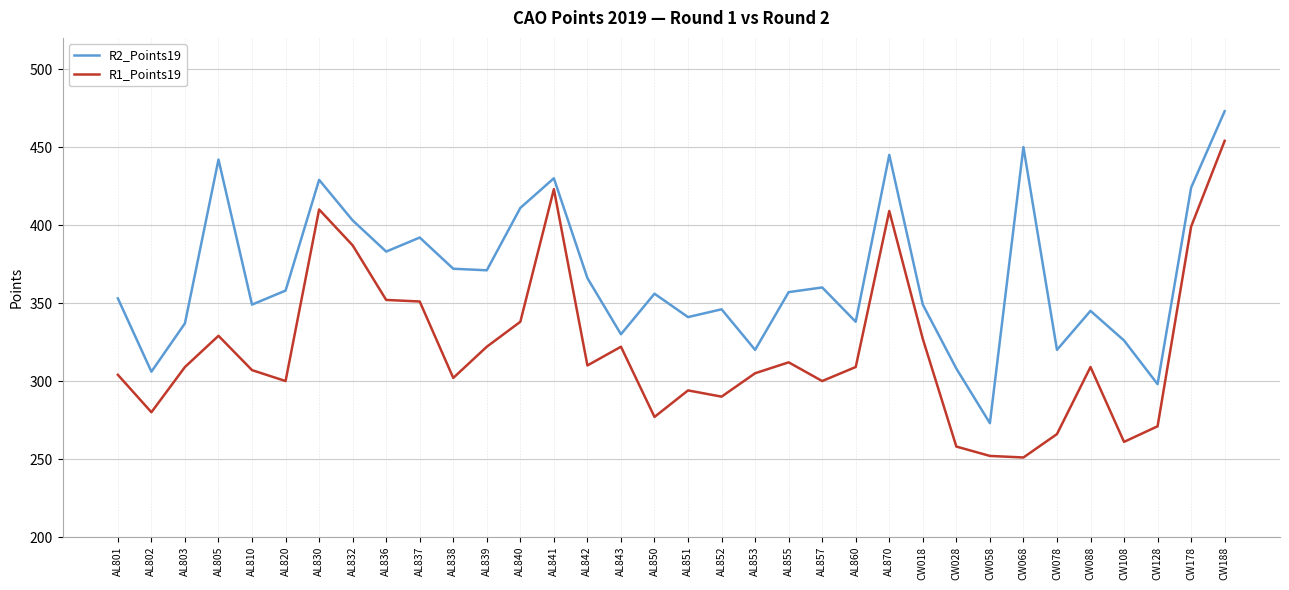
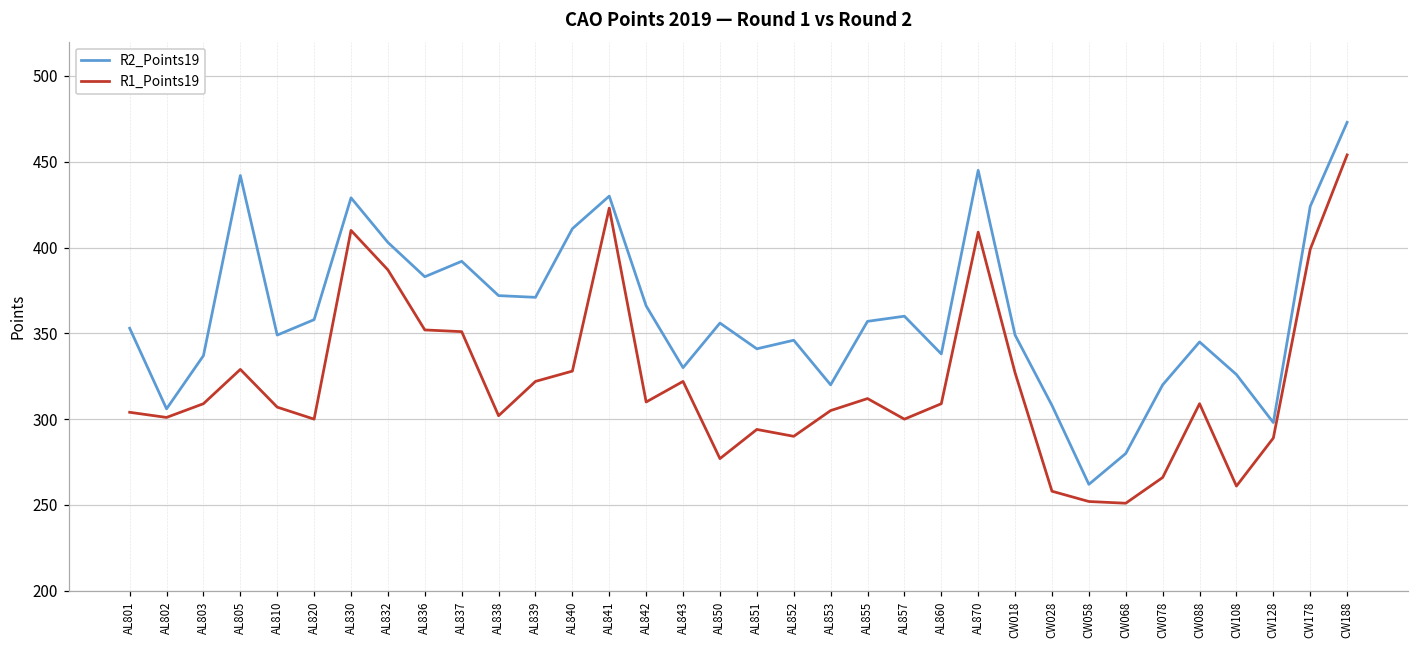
R1_Points19, AL802: 280 -> 301
R1_Points19, AL840: 338 -> 328
R2_Points19, CW058: 273 -> 262
R2_Points19, CW068: 450 -> 280
R1_Points19, CW128: 271 -> 289
